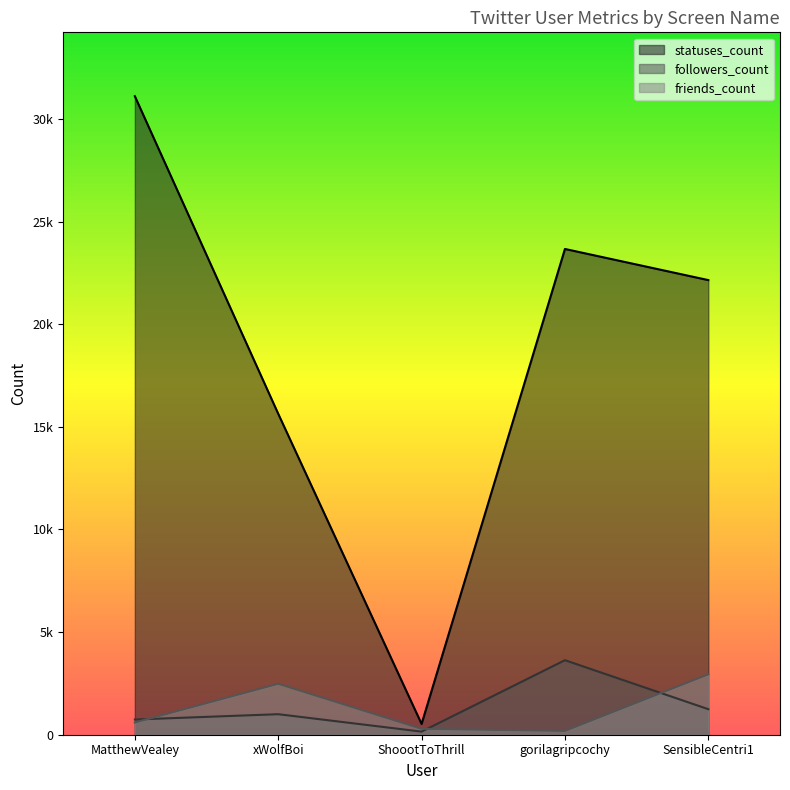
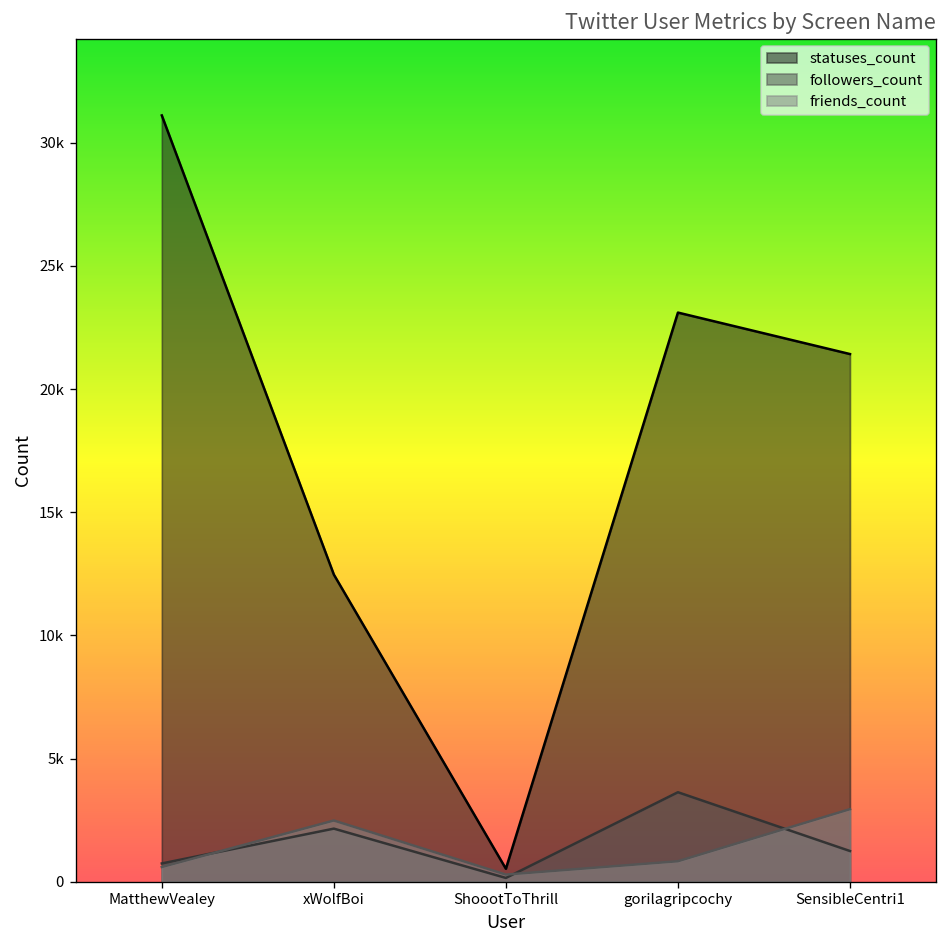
statuses_count, xWolfBoi: 15600 -> 12500
followers_count, xWolfBoi: 1000 -> 2200
statuses_count, gorilagripcochy: 23700 -> 23100
friends_count, gorilagripcochy: 200 -> 800
statuses_count, SensibleCentri1: 22100 -> 21400
